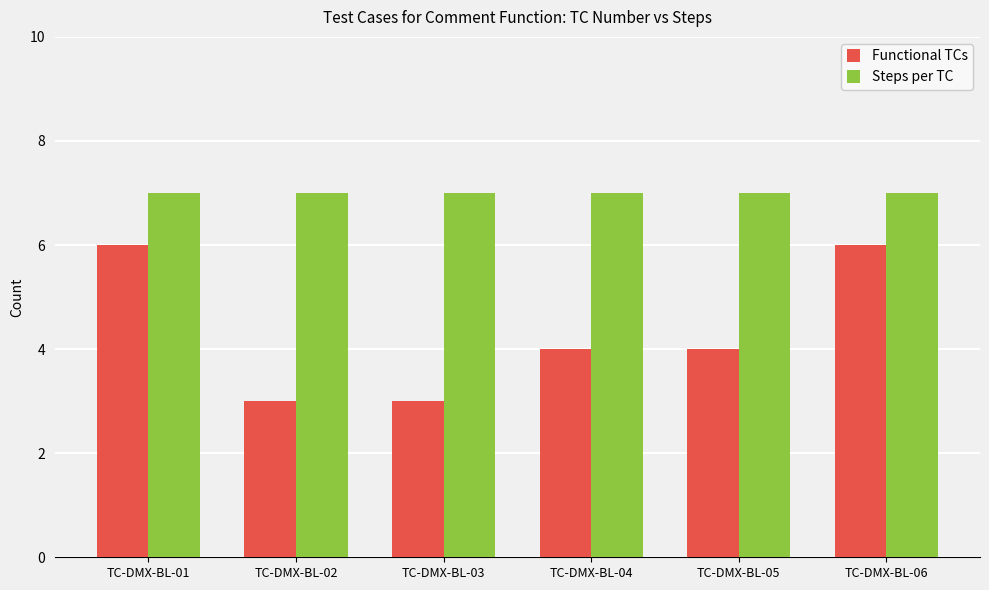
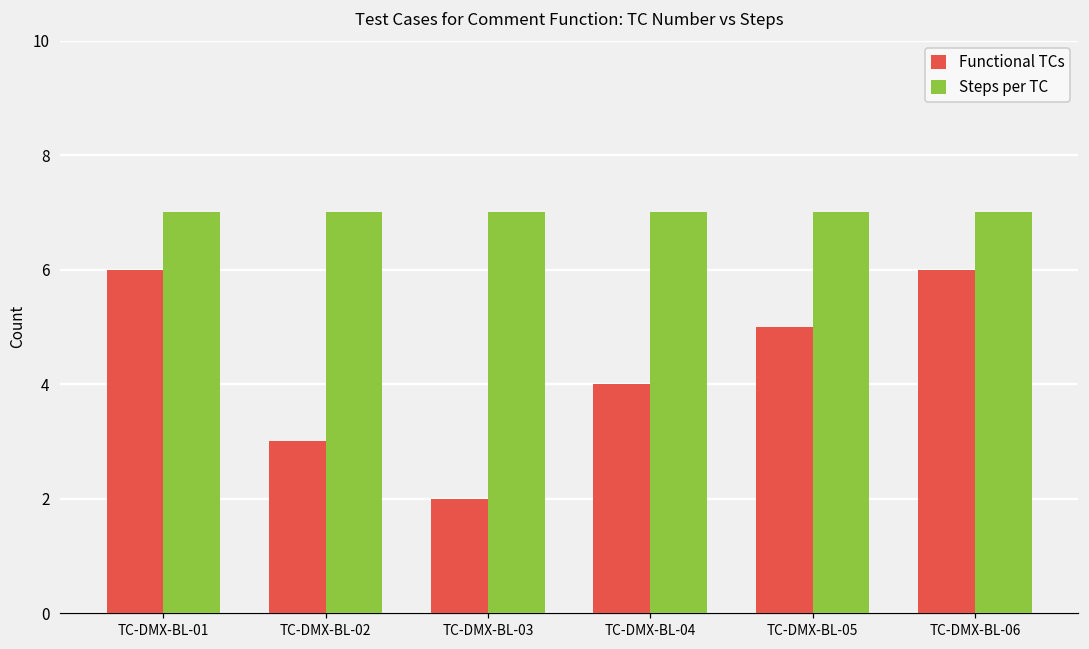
Functional TCs, TC-DMX-BL-03: 3 -> 2
Functional TCs, TC-DMX-BL-05: 4 -> 5
